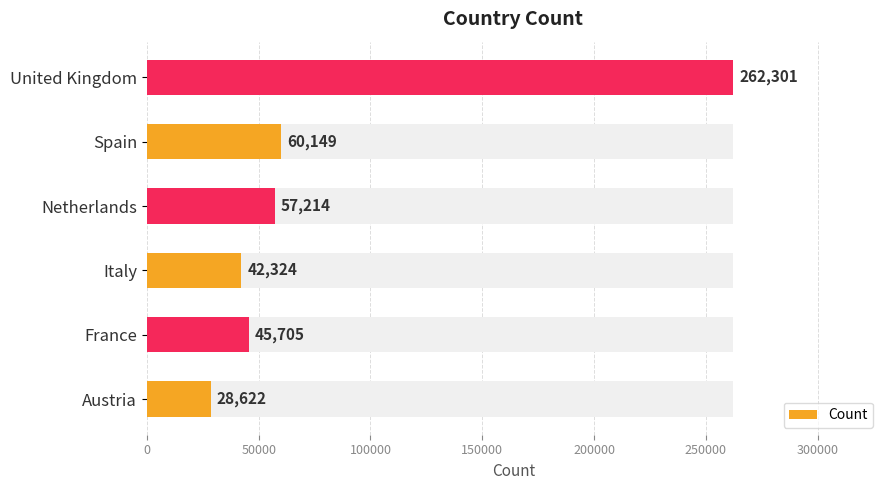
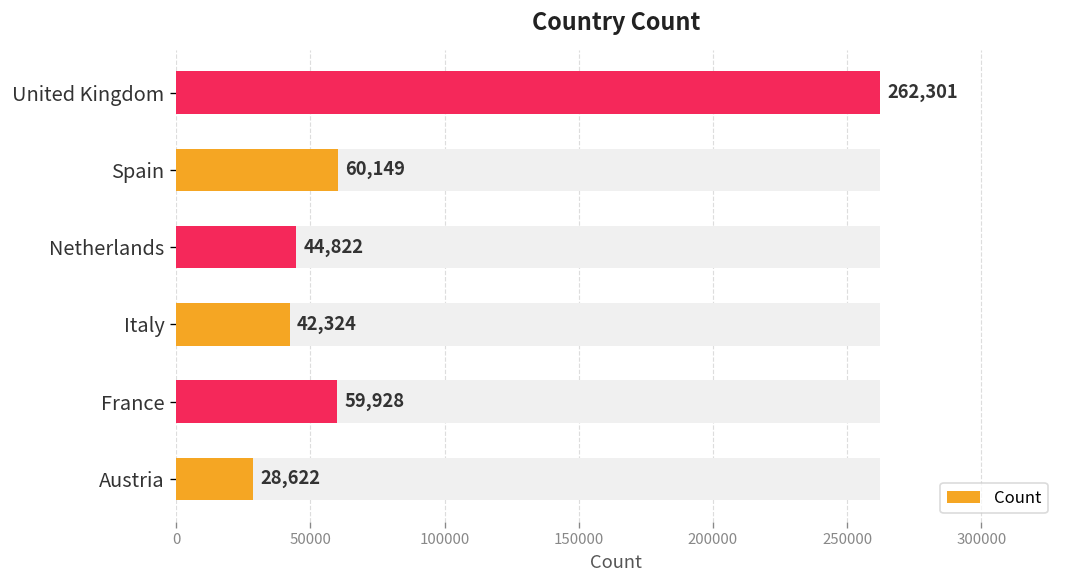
Count, Netherlands: 57,214 -> 44,822
Count, France: 45,705 -> 59,928
